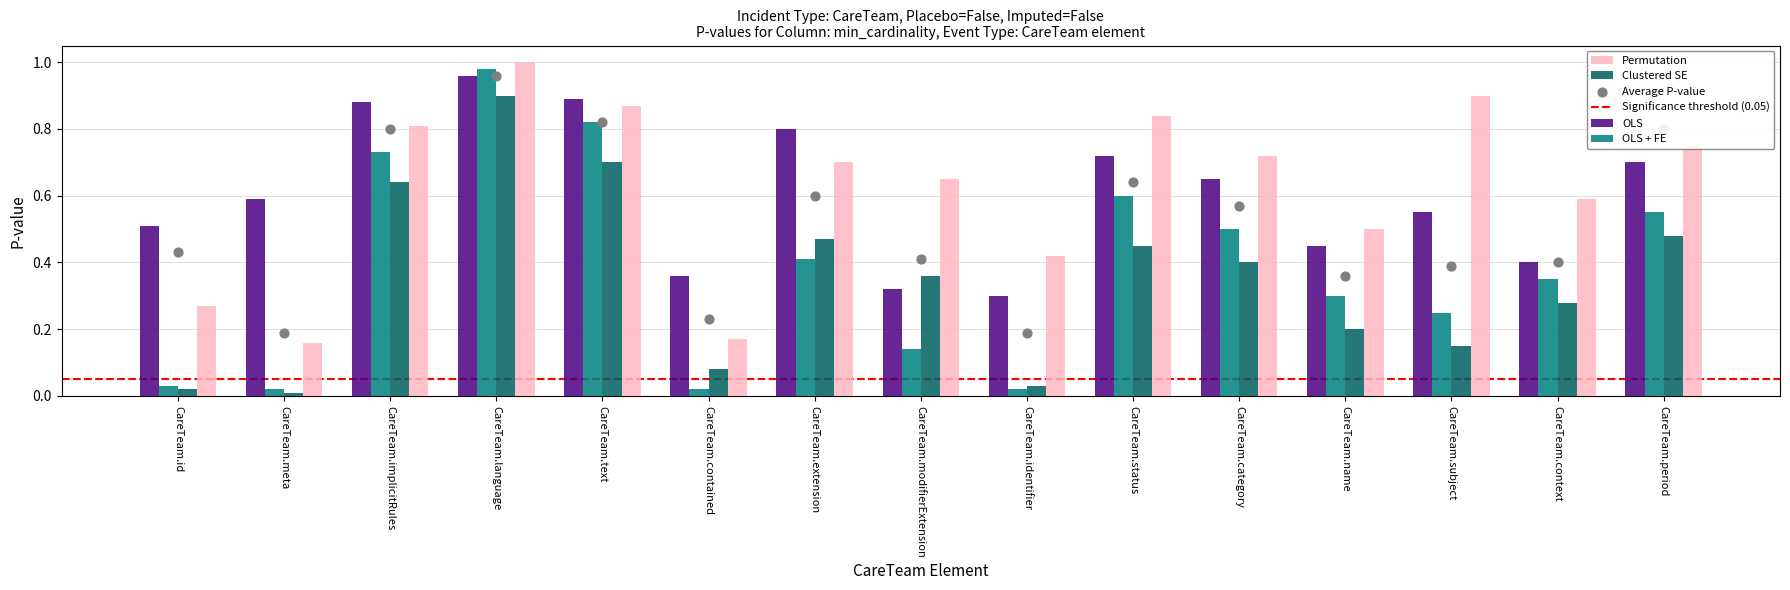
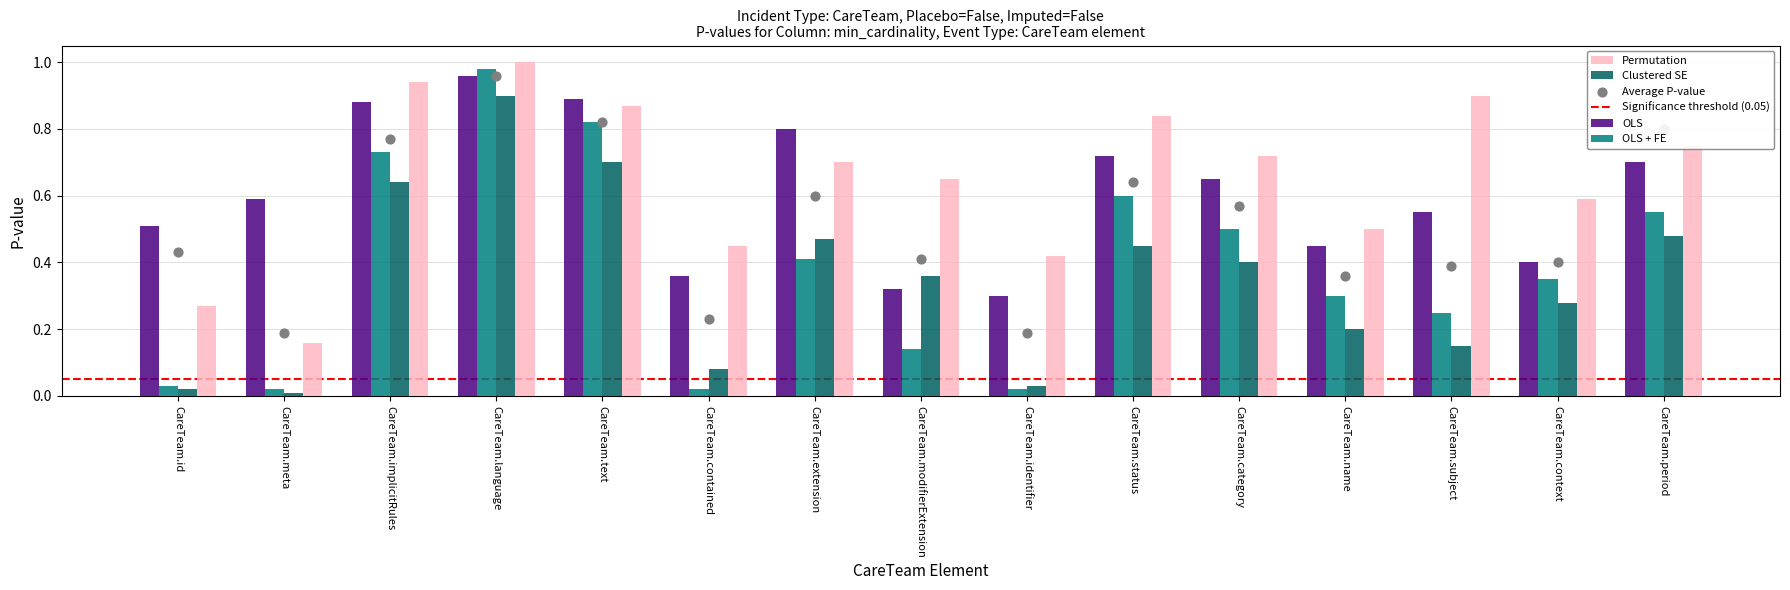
Average P-value, CareTeam.implicitRules: 0.80 -> 0.77
Permutation, CareTeam.implicitRules: 0.81 -> 0.94
Permutation, CareTeam.contained: 0.17 -> 0.45
